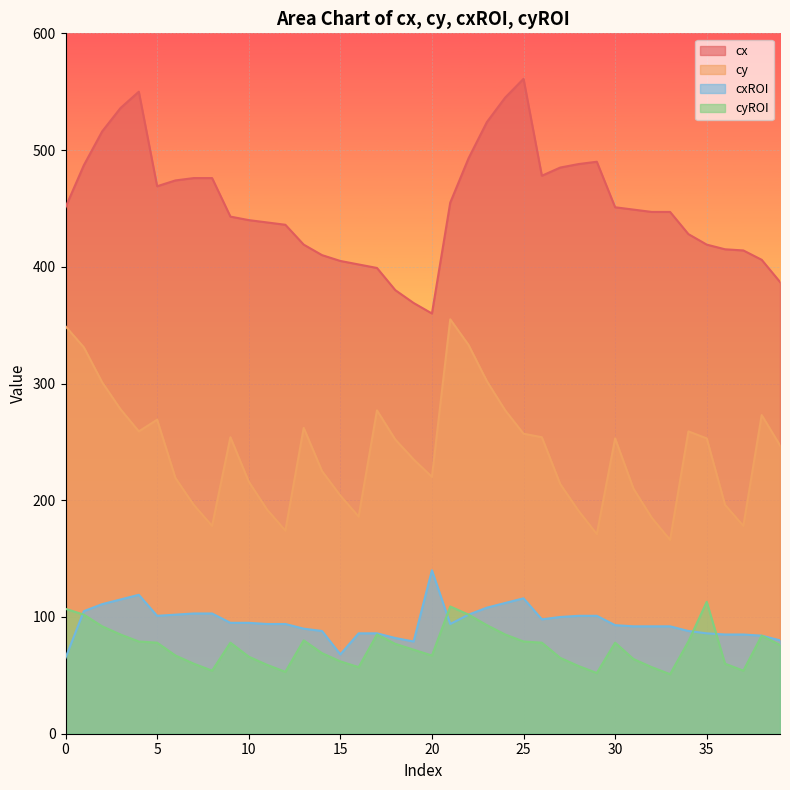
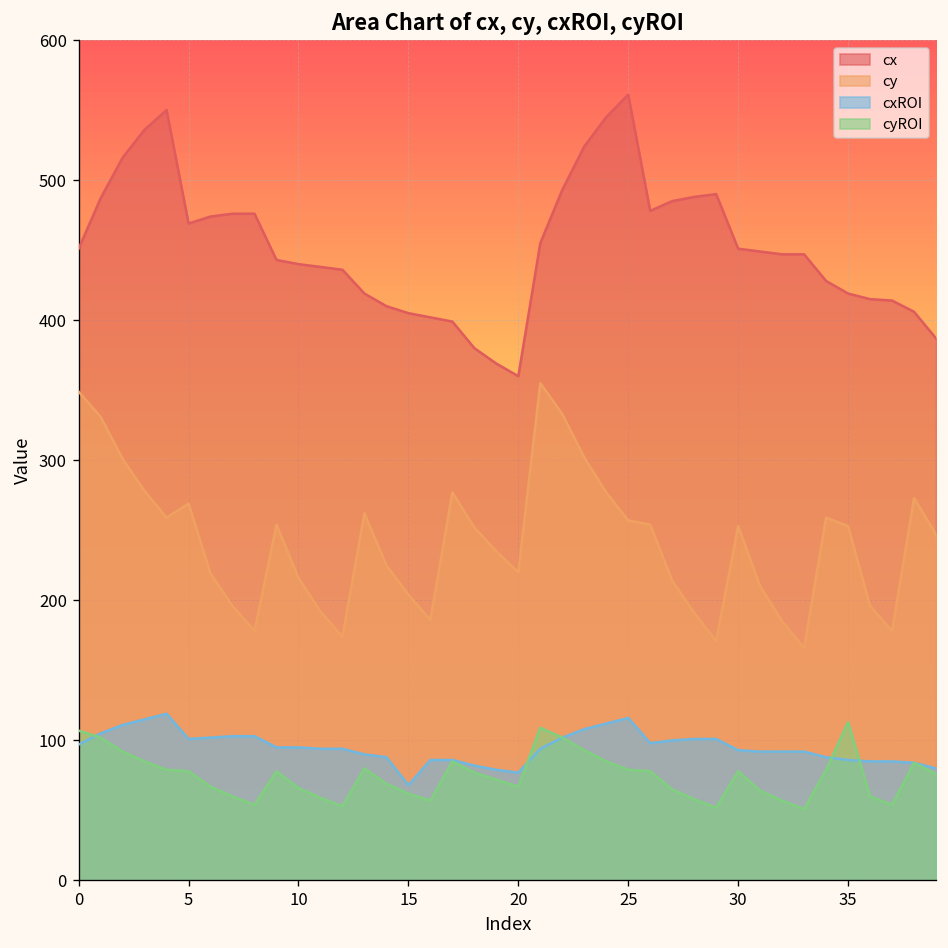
cxROI, 0: 65 -> 97
cxROI, 20: 140 -> 77
